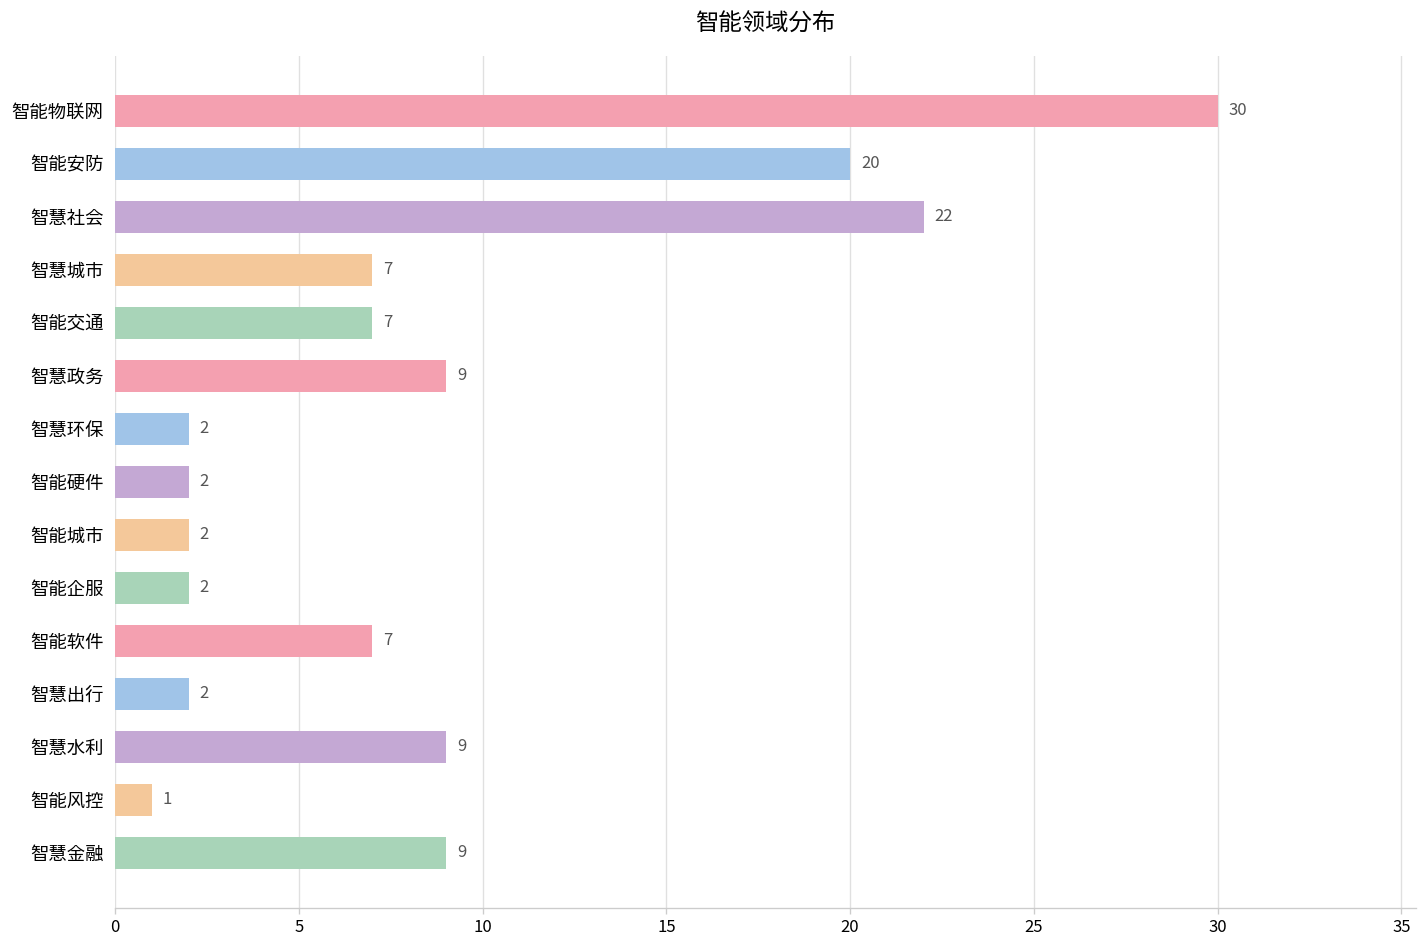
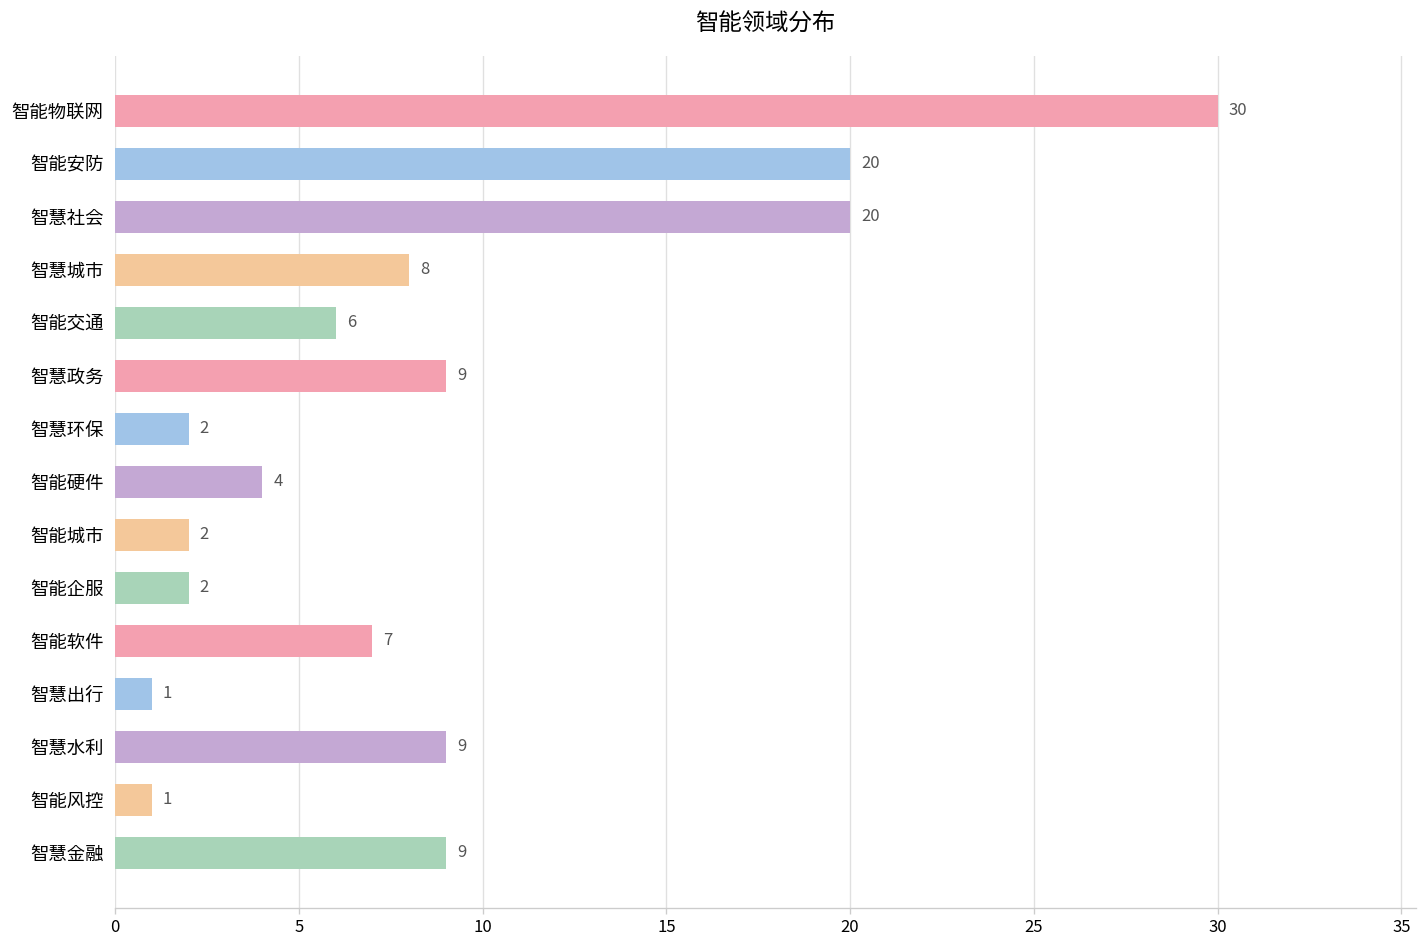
智慧社会: 22 -> 20
智慧城市: 7 -> 8
智能交通: 7 -> 6
智能硬件: 2 -> 4
智慧出行: 2 -> 1
